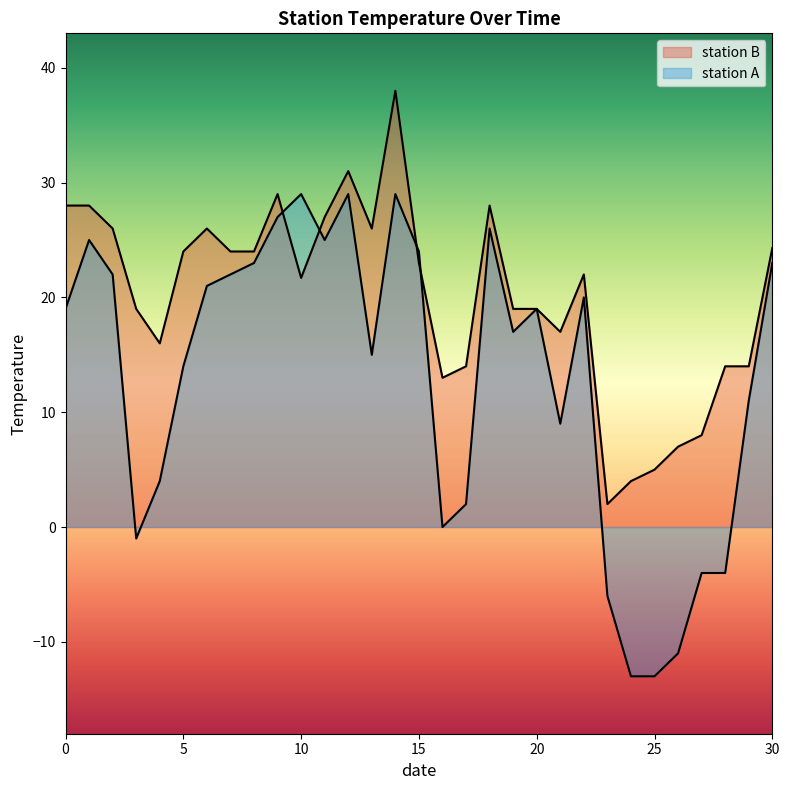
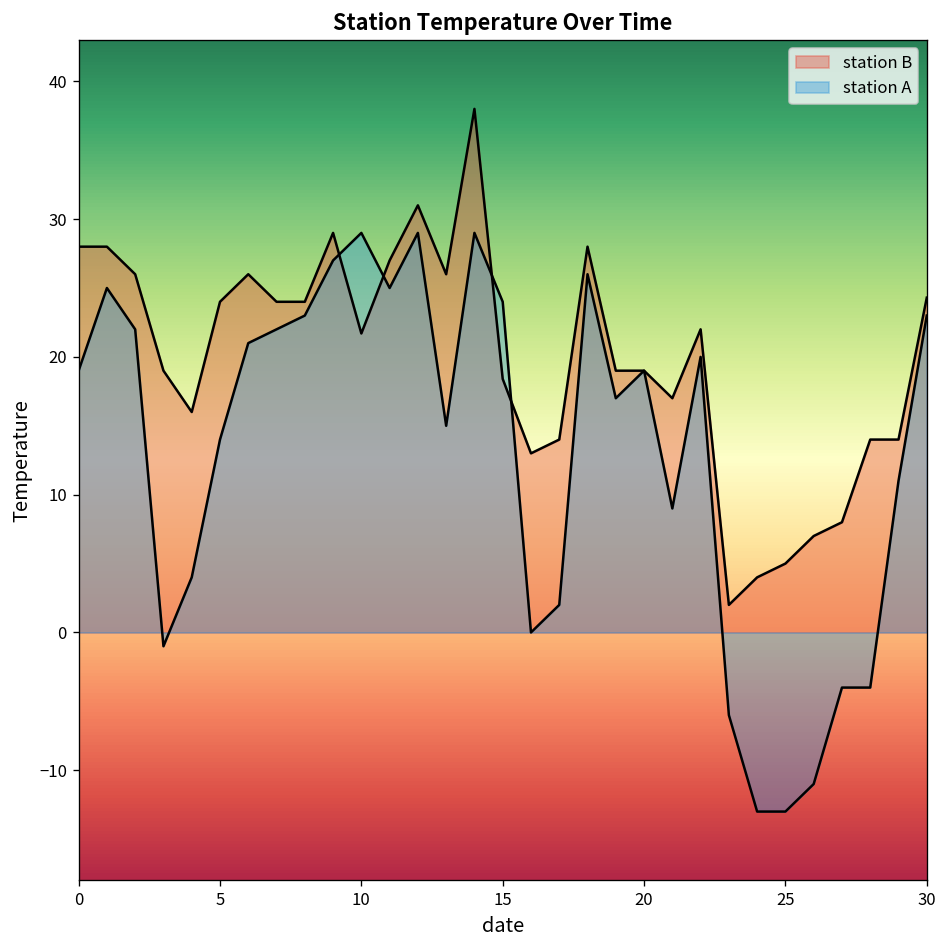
station B, 15: 23.0 -> 18.4
